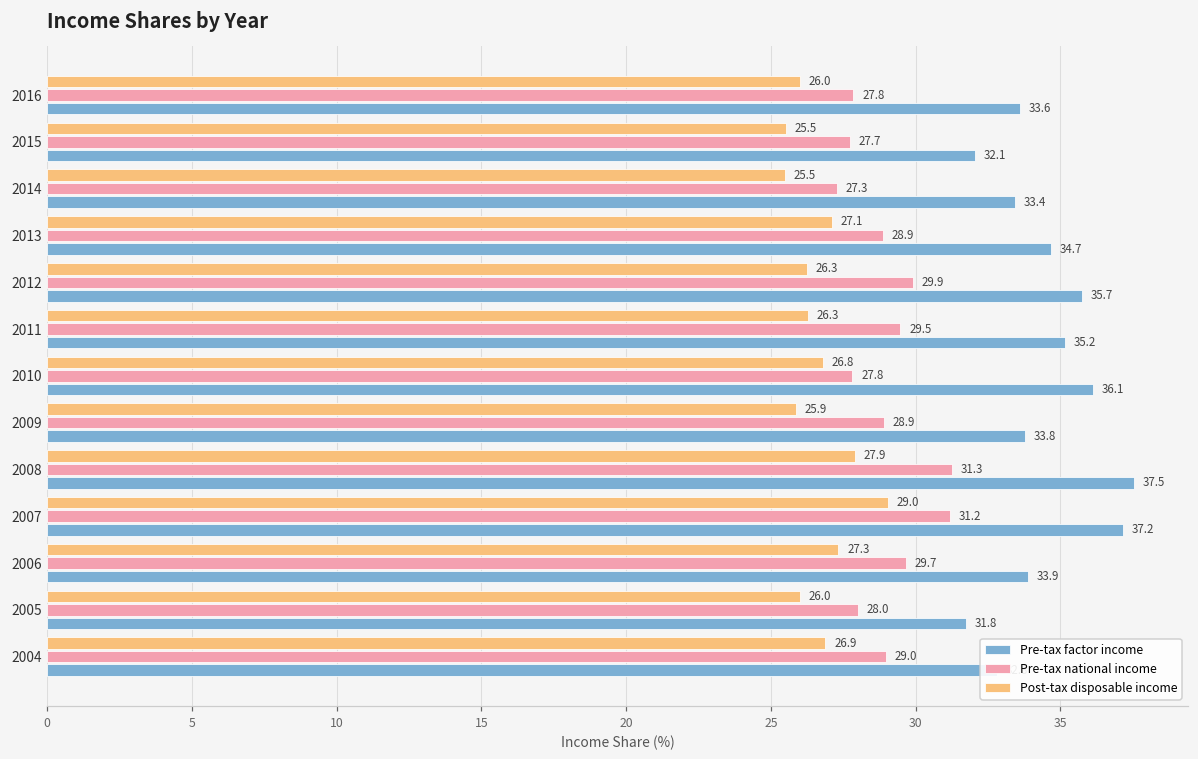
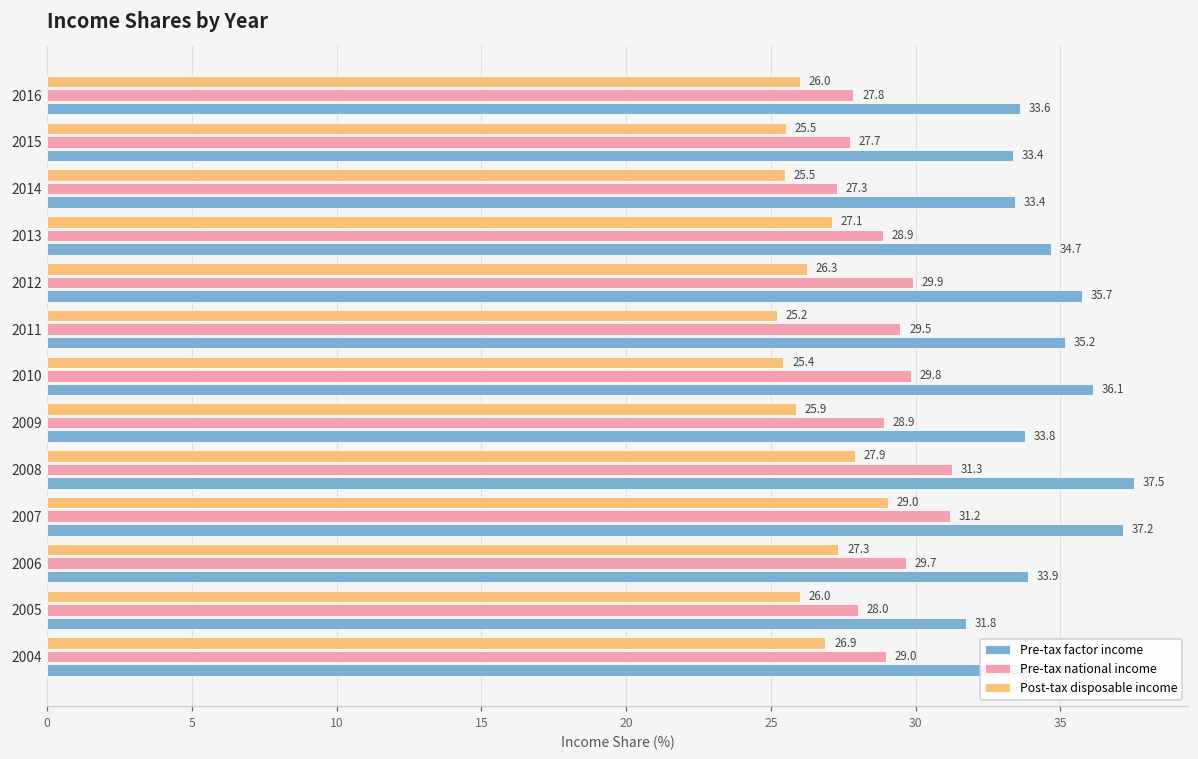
Pre-tax factor income, 2015: 32.1 -> 33.4
Post-tax disposable income, 2011: 26.3 -> 25.2
Post-tax disposable income, 2010: 26.8 -> 25.4
Pre-tax national income, 2010: 27.8 -> 29.8
